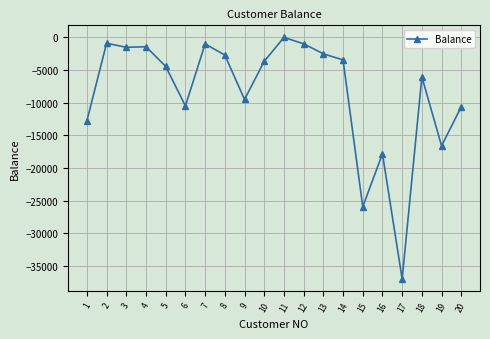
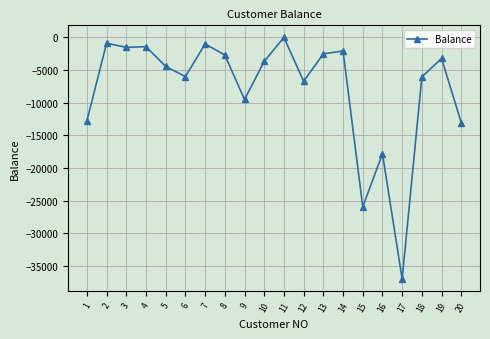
6: -10000 -> -6000
12: -1000 -> -7000
14: -3000 -> -2000
19: -17000 -> -3000
20: -11000 -> -13000
